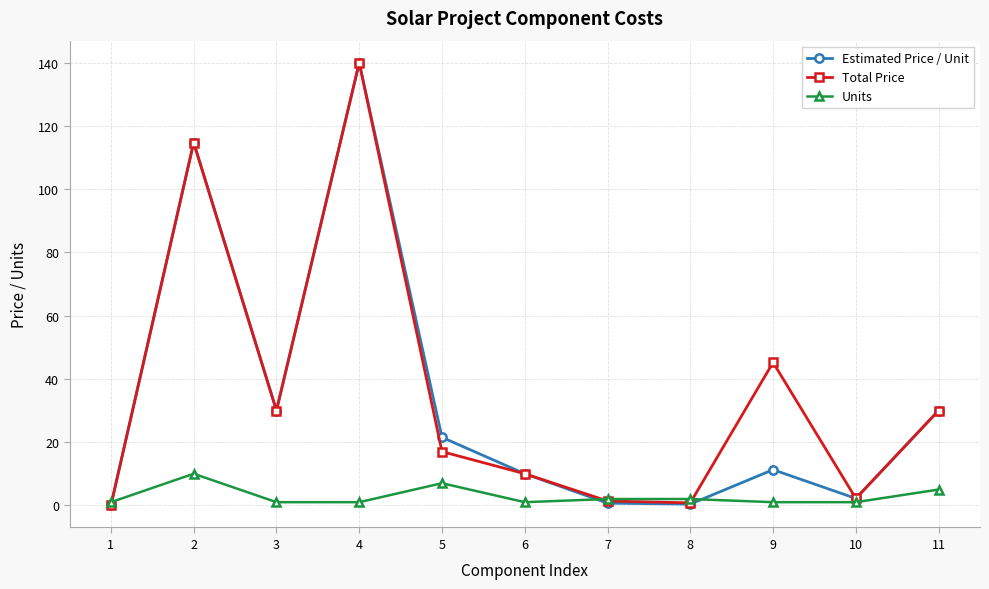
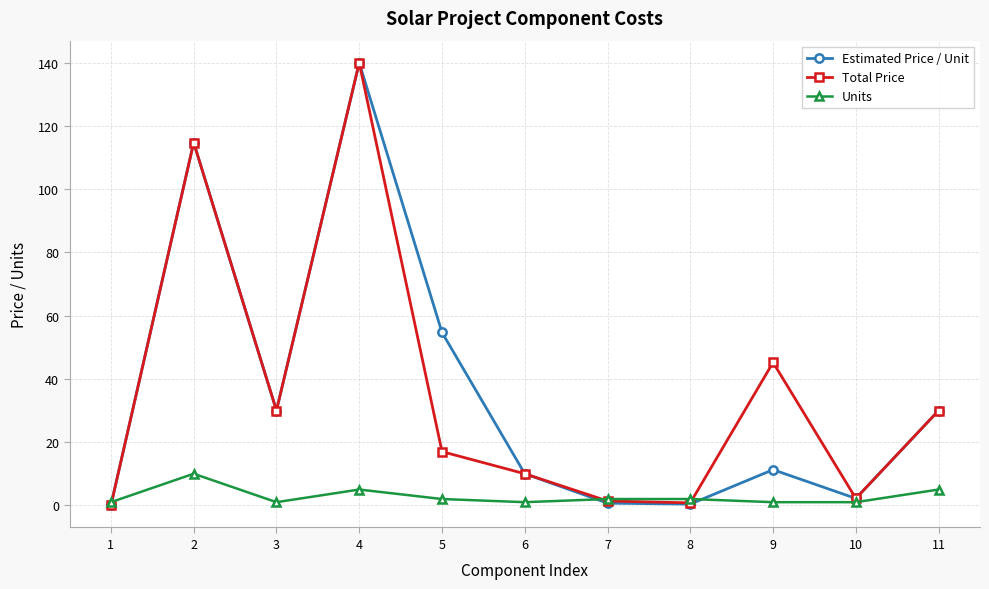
Units, 4: 1 -> 5
Estimated Price / Unit, 5: 22 -> 55
Units, 5: 7 -> 2
